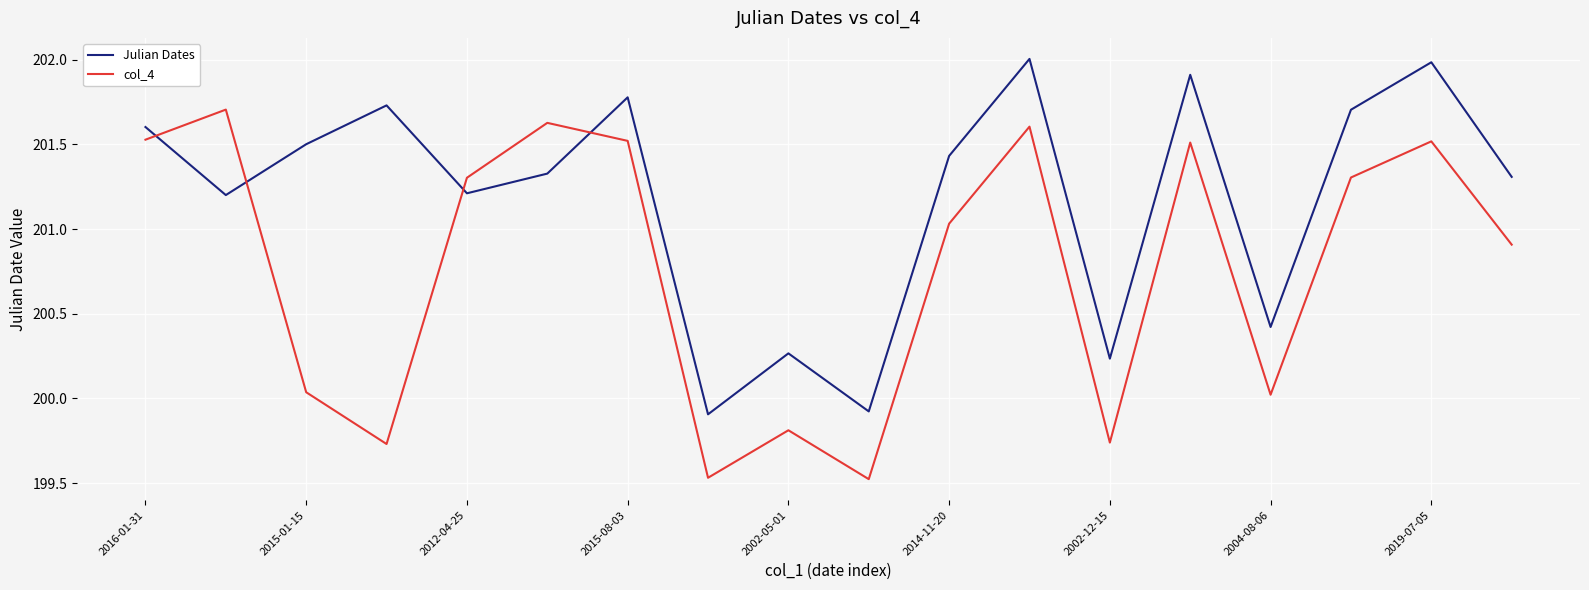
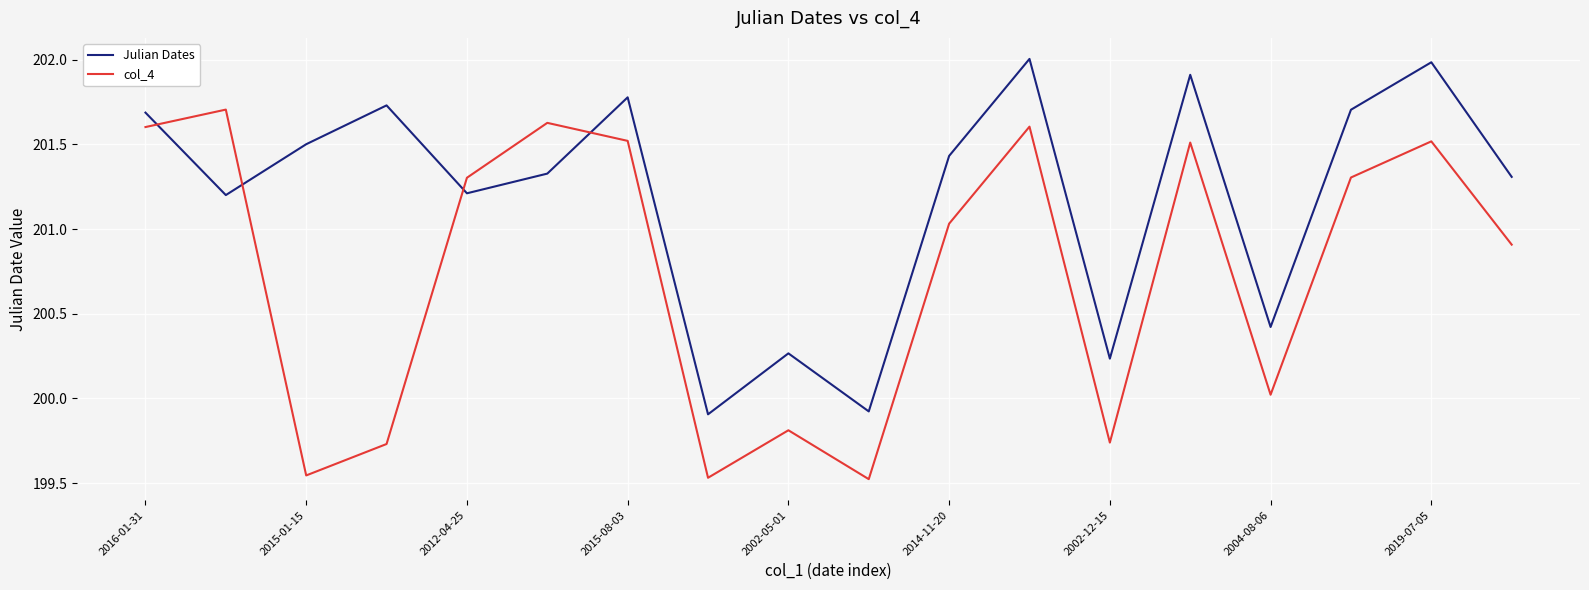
Julian Dates, 2016-01-31: 201.60 -> 201.69
col_4, 2016-01-31: 201.53 -> 201.60
col_4, 2015-01-15: 200.04 -> 199.55
